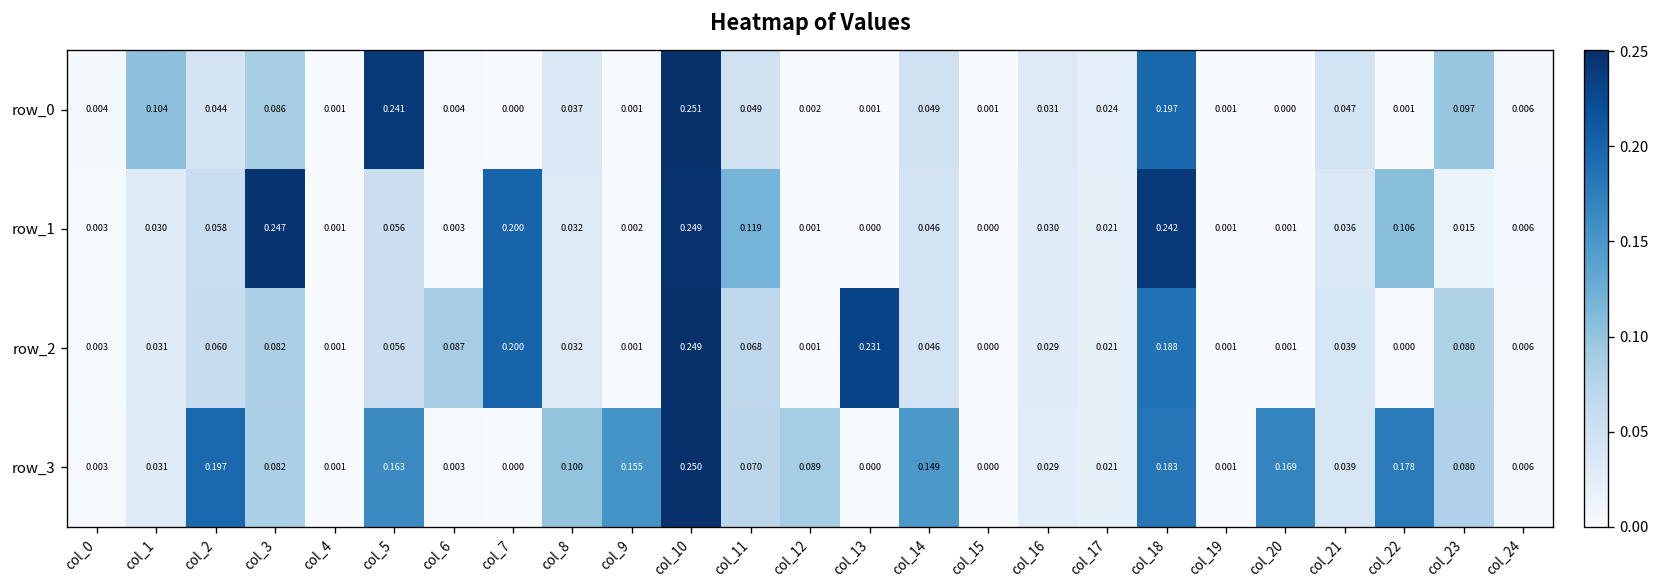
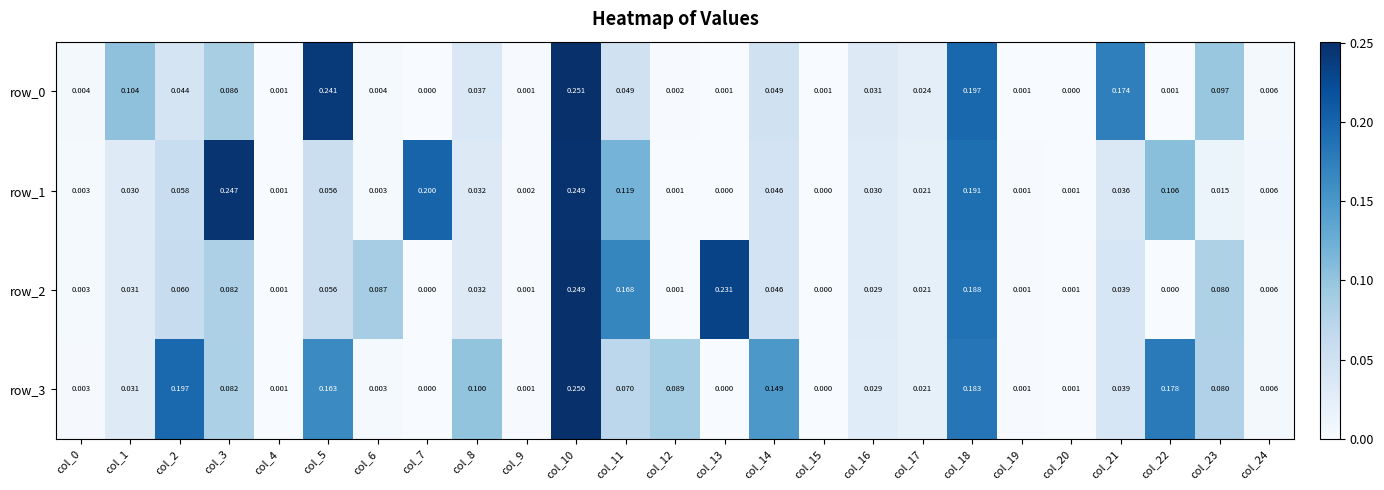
row_0, col_21: 0.047 -> 0.174
row_1, col_18: 0.242 -> 0.191
row_2, col_7: 0.200 -> 0.000
row_2, col_11: 0.068 -> 0.168
row_3, col_9: 0.155 -> 0.001
row_3, col_20: 0.169 -> 0.001
